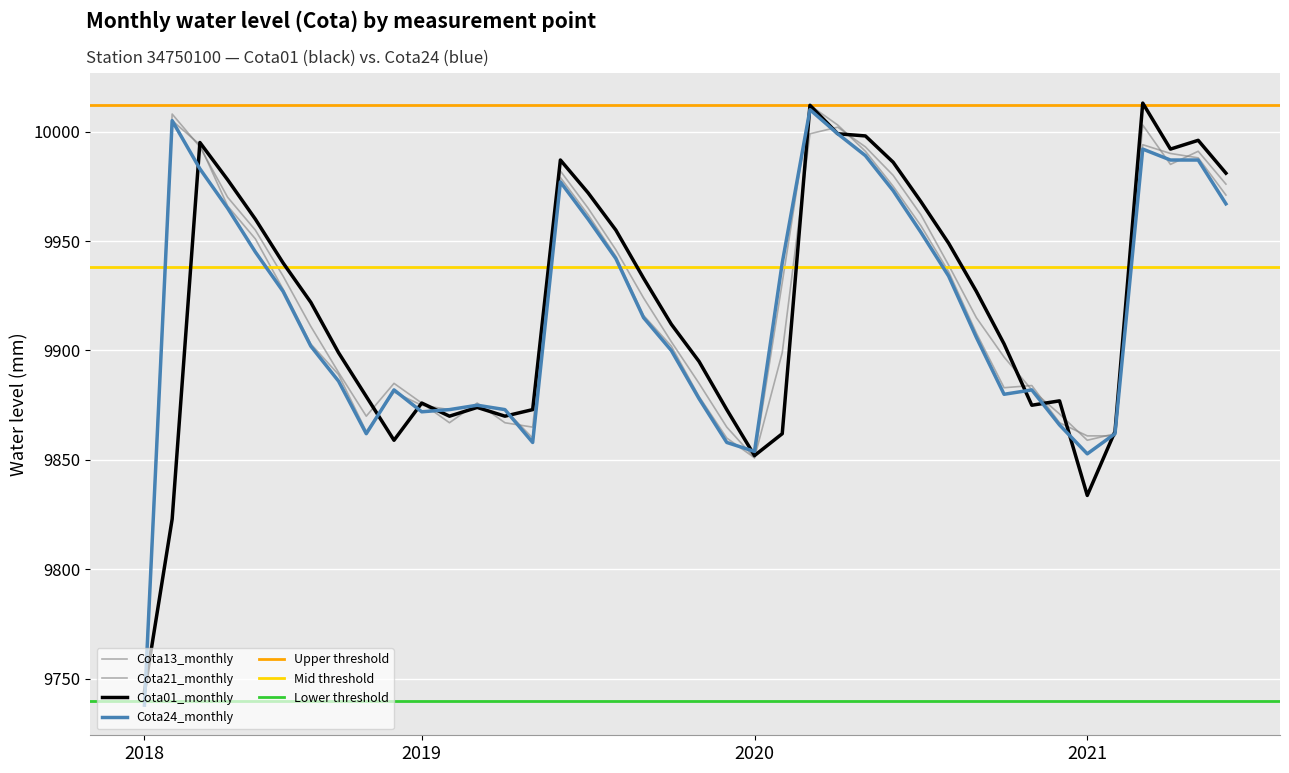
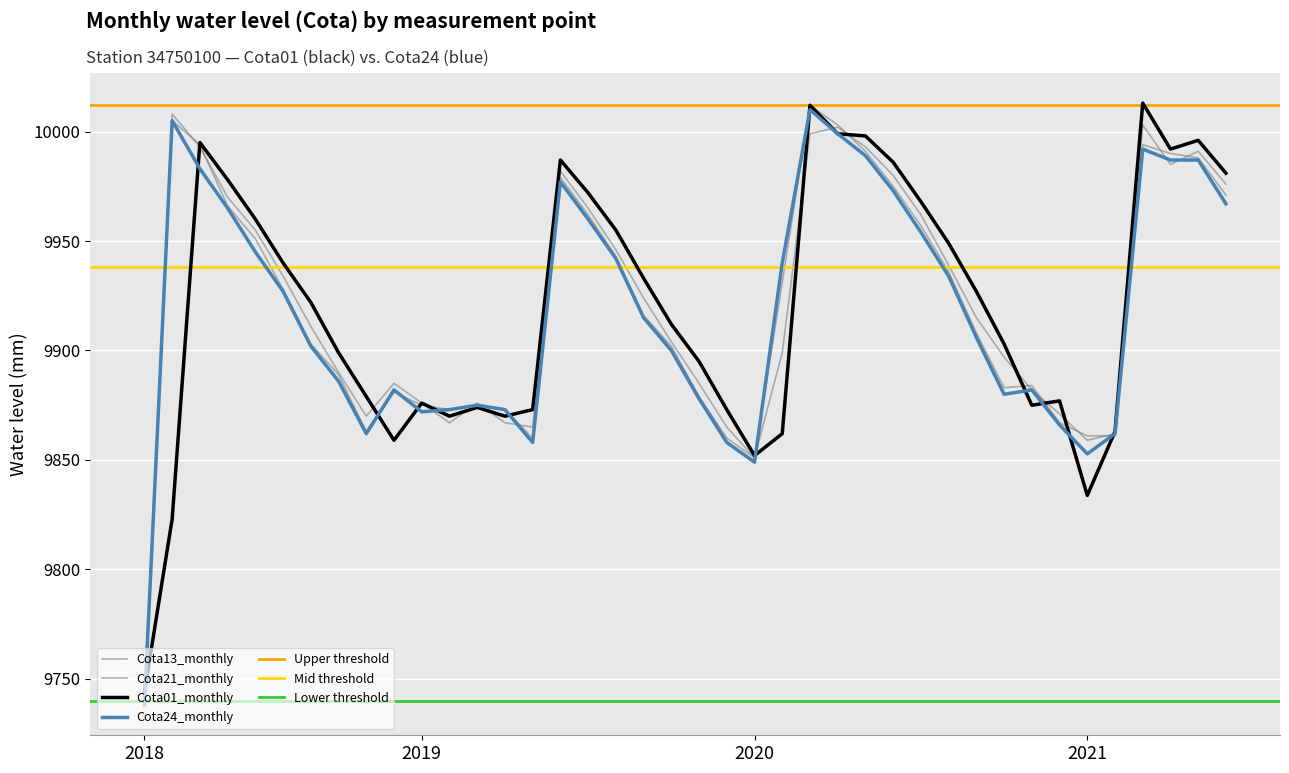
Cota24_monthly, 2020: 9854 -> 9849
